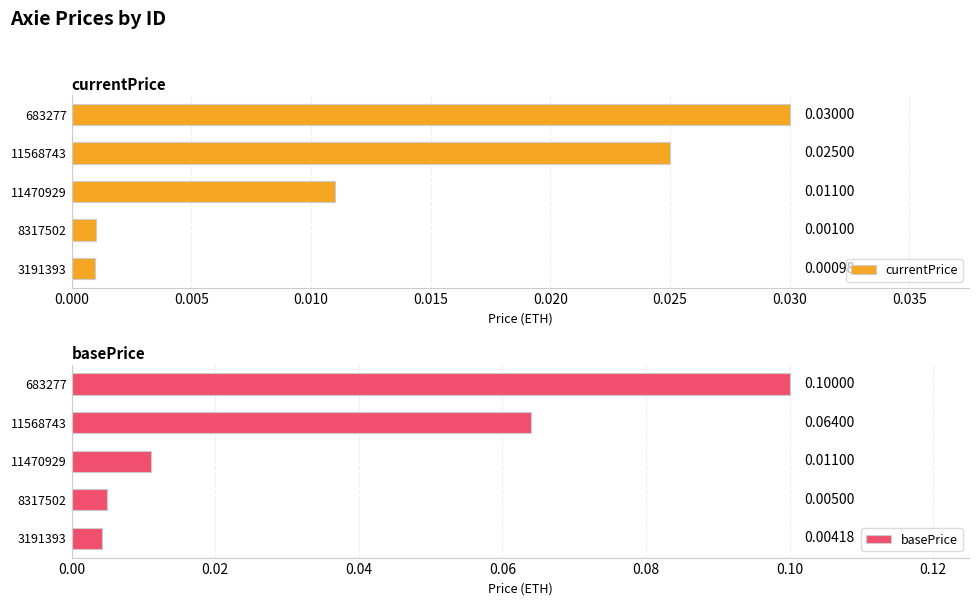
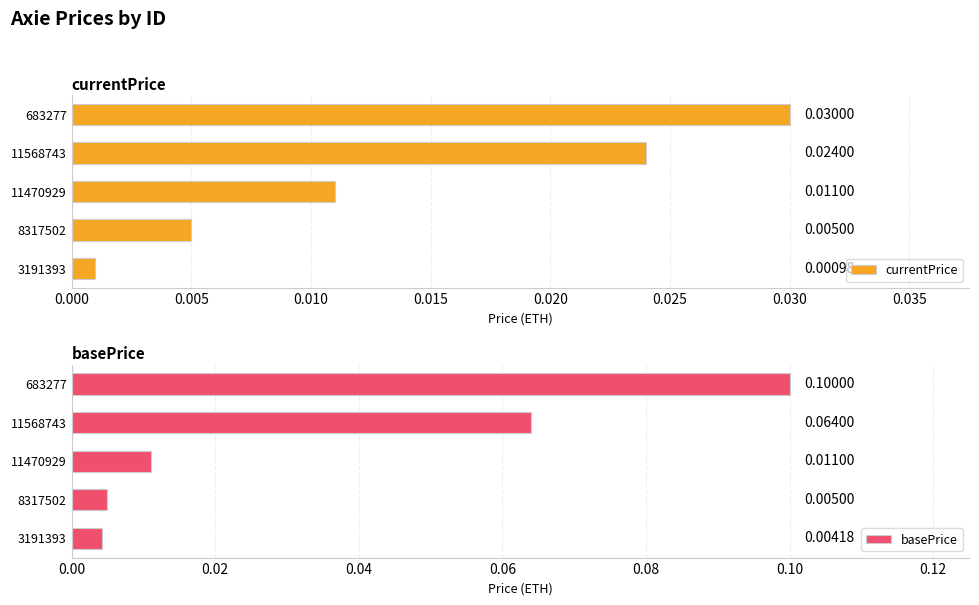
currentPrice, 11568743: 0.02500 -> 0.02400
currentPrice, 8317502: 0.00100 -> 0.00500
